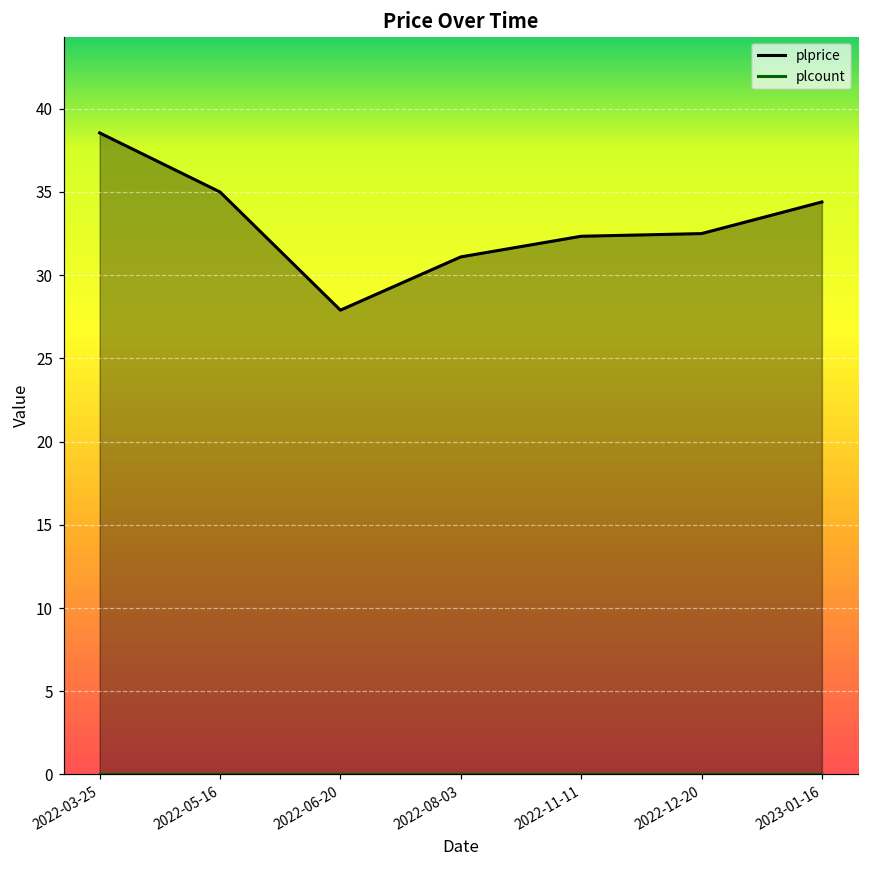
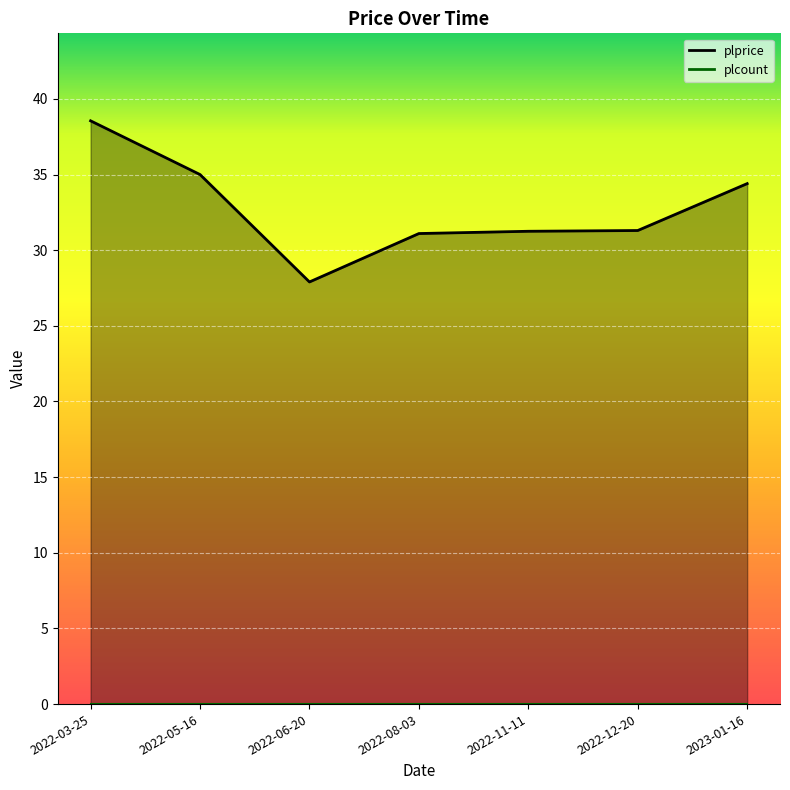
plprice, 2022-11-11: 32.3 -> 31.3
plprice, 2022-12-20: 32.5 -> 31.3
